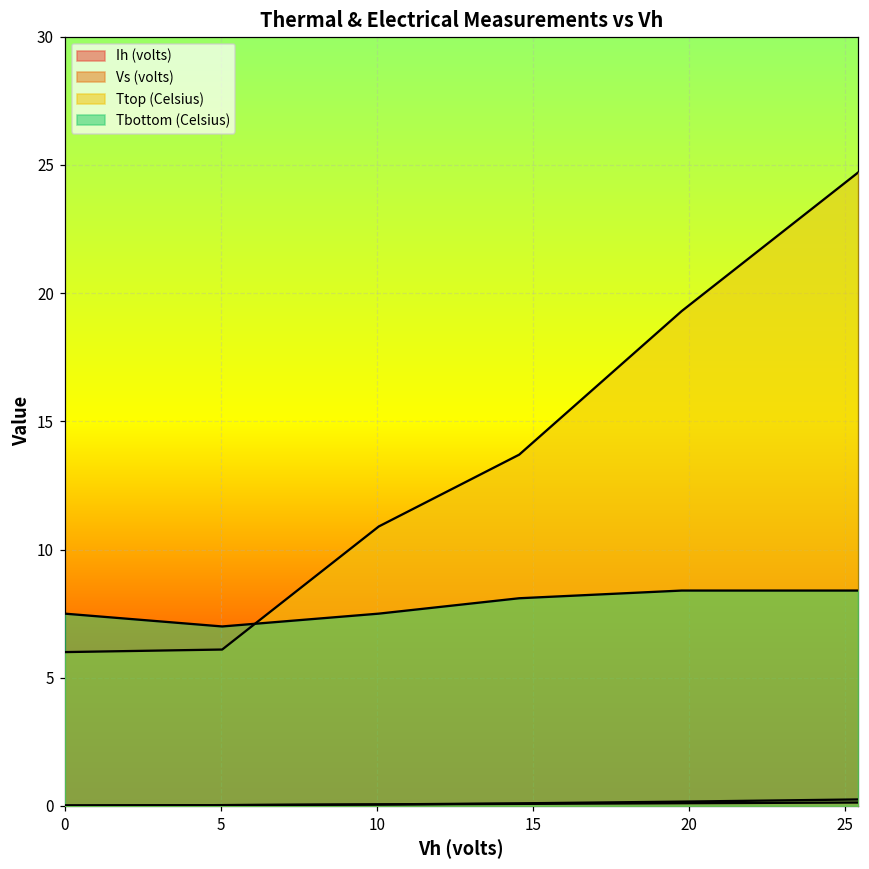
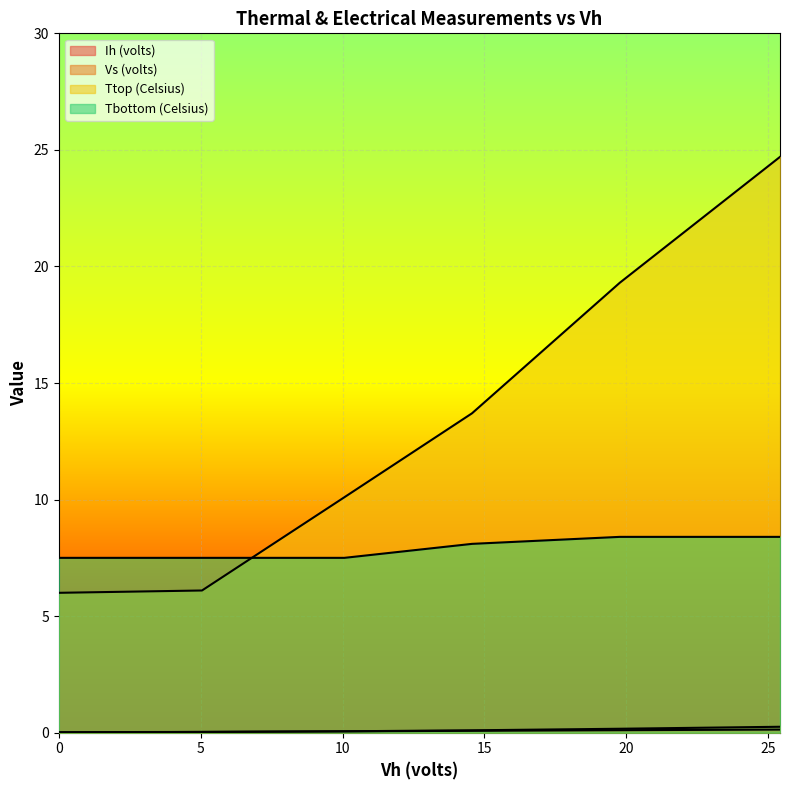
Tbottom (Celsius), 5: 7.0 -> 7.5
Ttop (Celsius), 10: 10.9 -> 10.1
